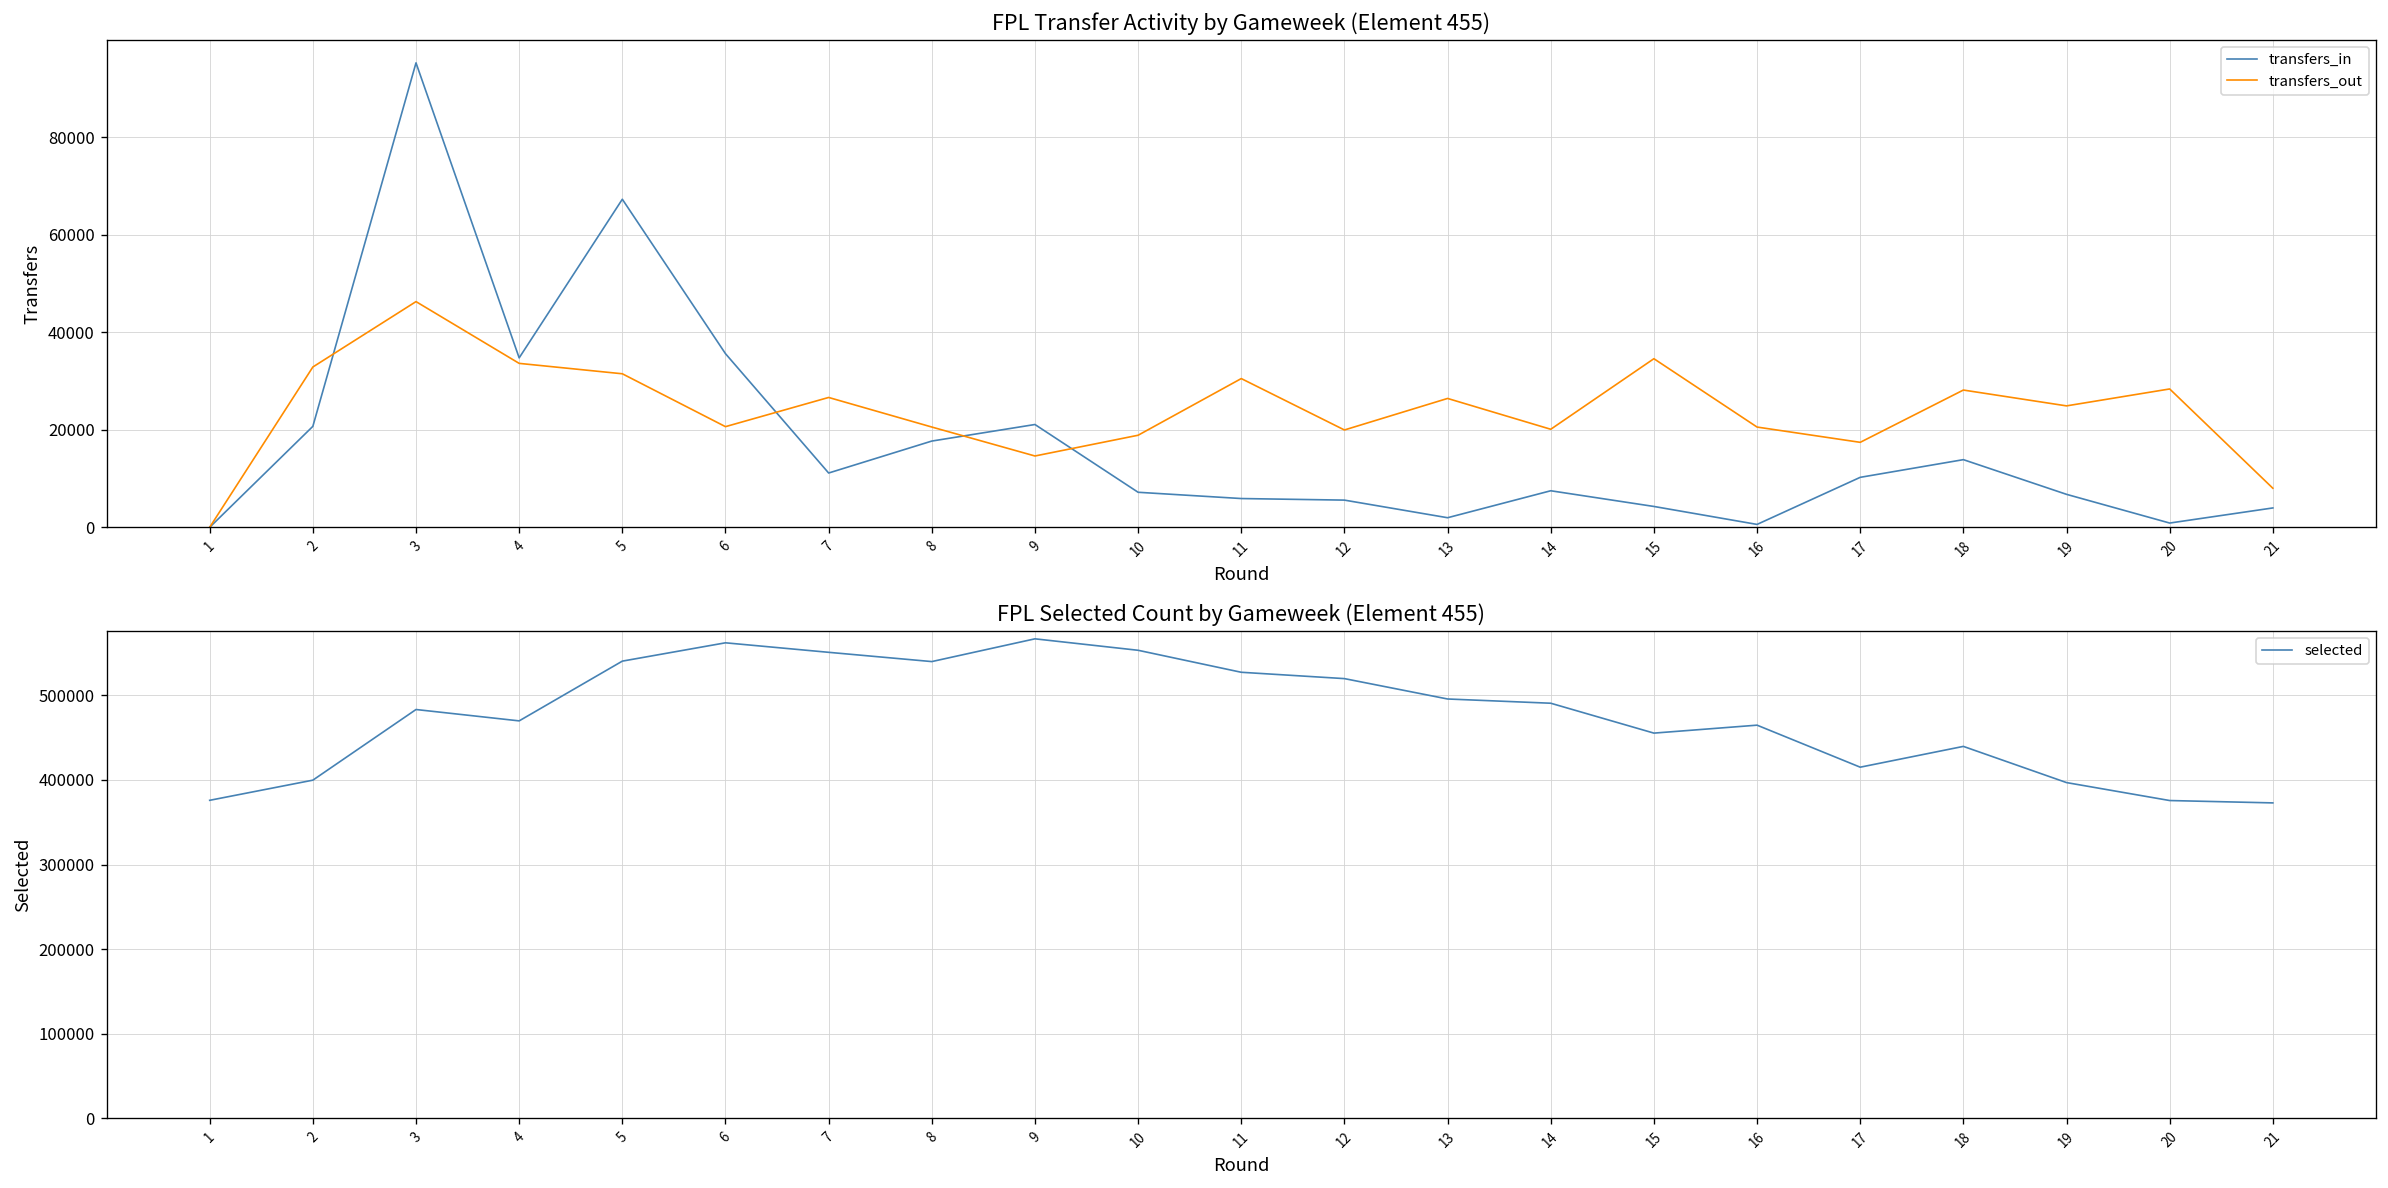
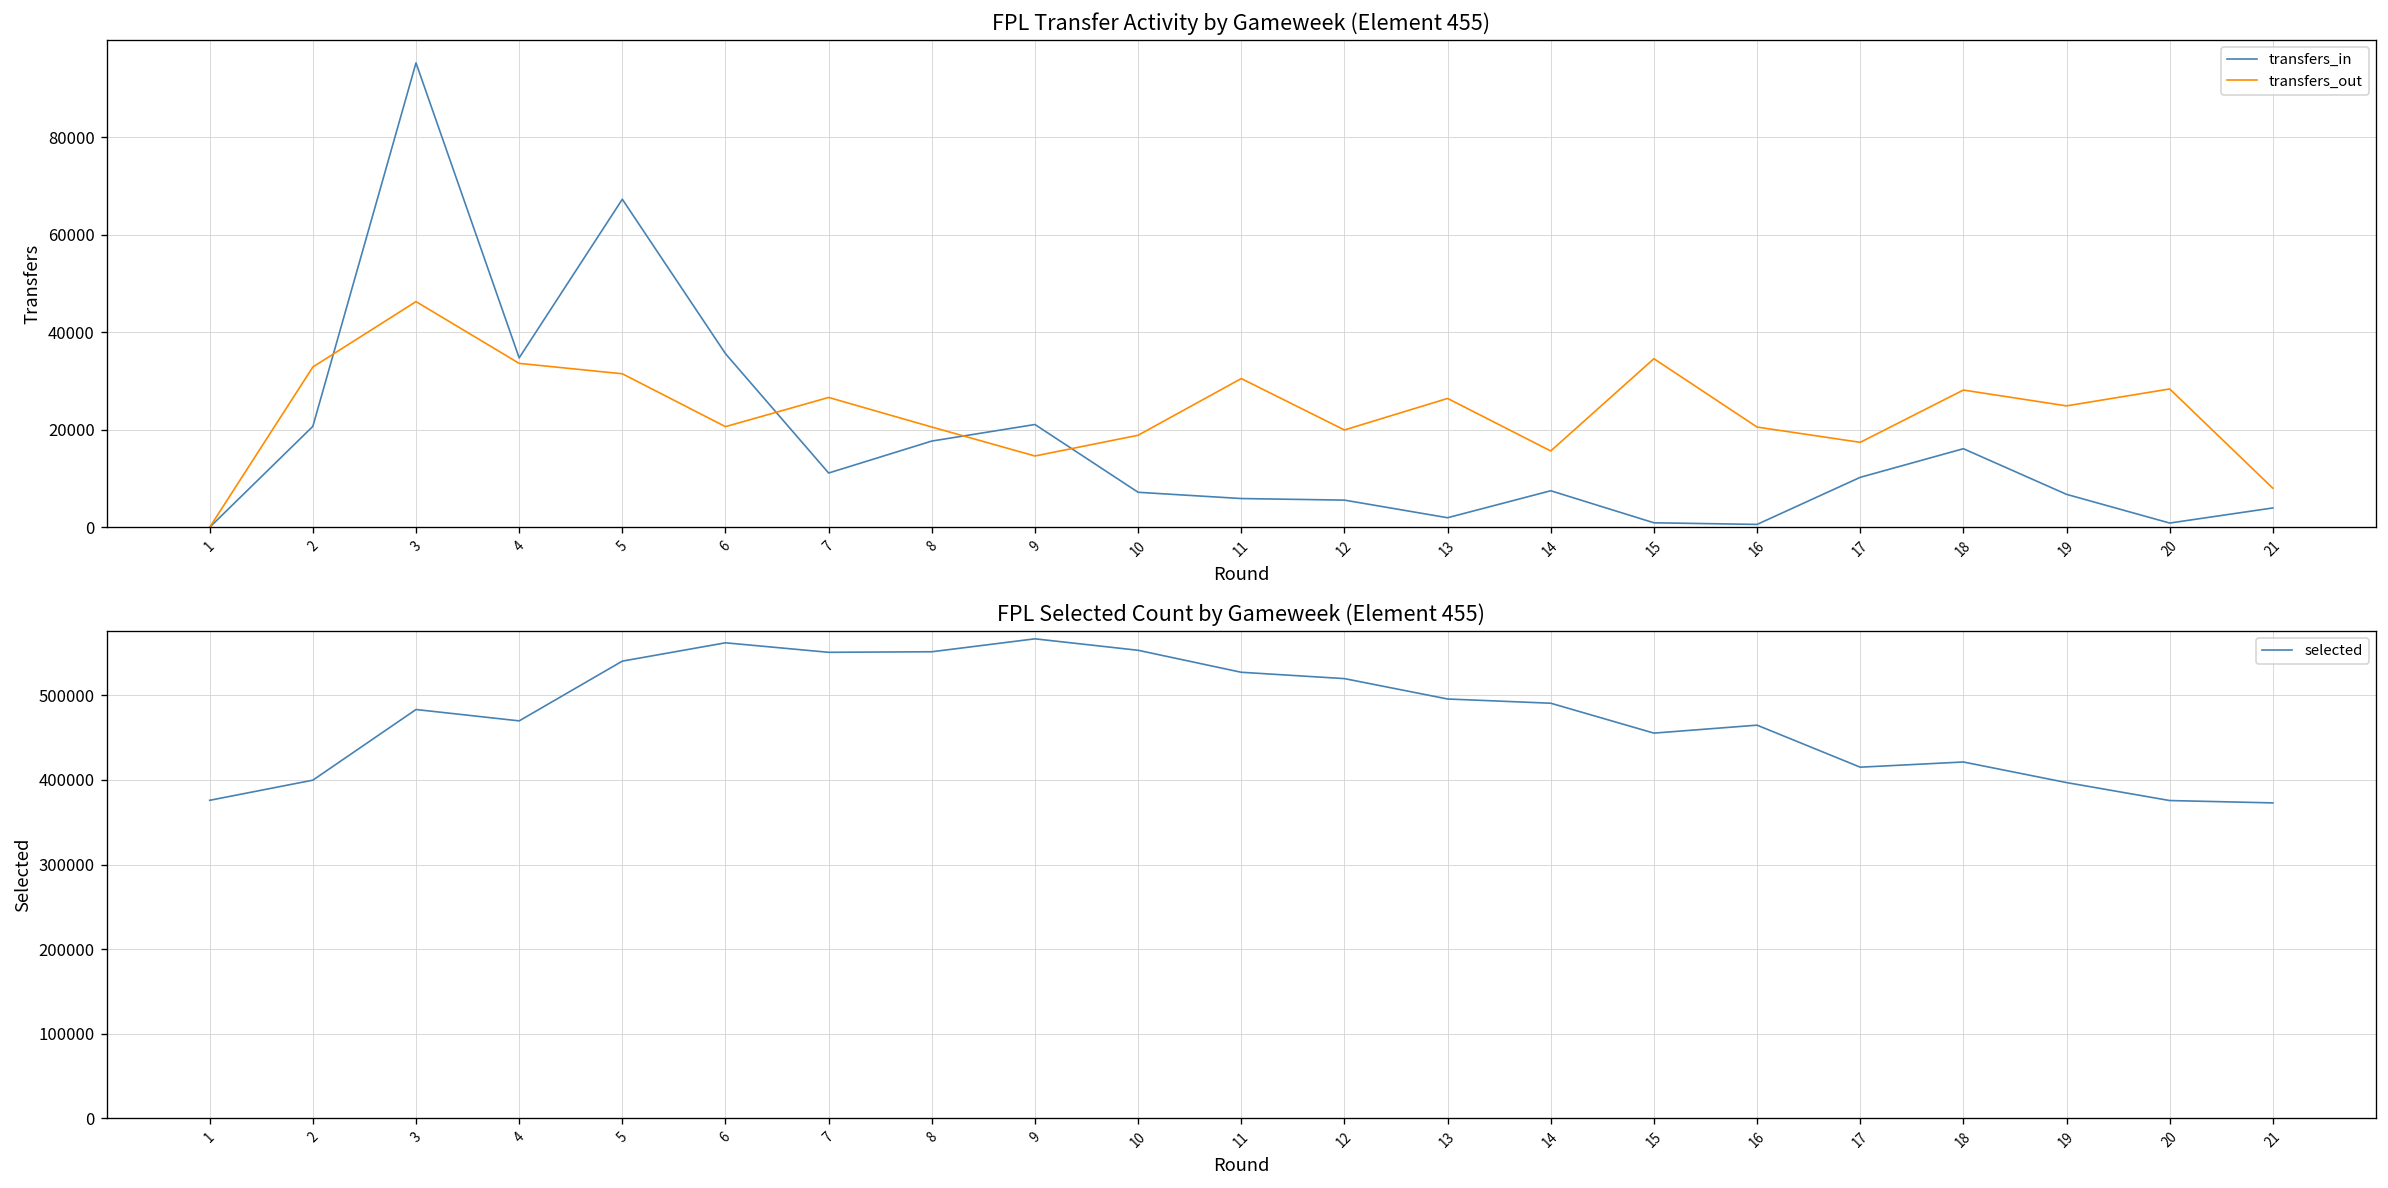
FPL Transfer Activity by Gameweek (Element 455), transfers_out, 14: 20000 -> 16000
FPL Transfer Activity by Gameweek (Element 455), transfers_in, 15: 4000 -> 1000
FPL Transfer Activity by Gameweek (Element 455), transfers_in, 18: 14000 -> 16000
FPL Selected Count by Gameweek (Element 455), 8: 540000 -> 550000
FPL Selected Count by Gameweek (Element 455), 18: 440000 -> 420000
